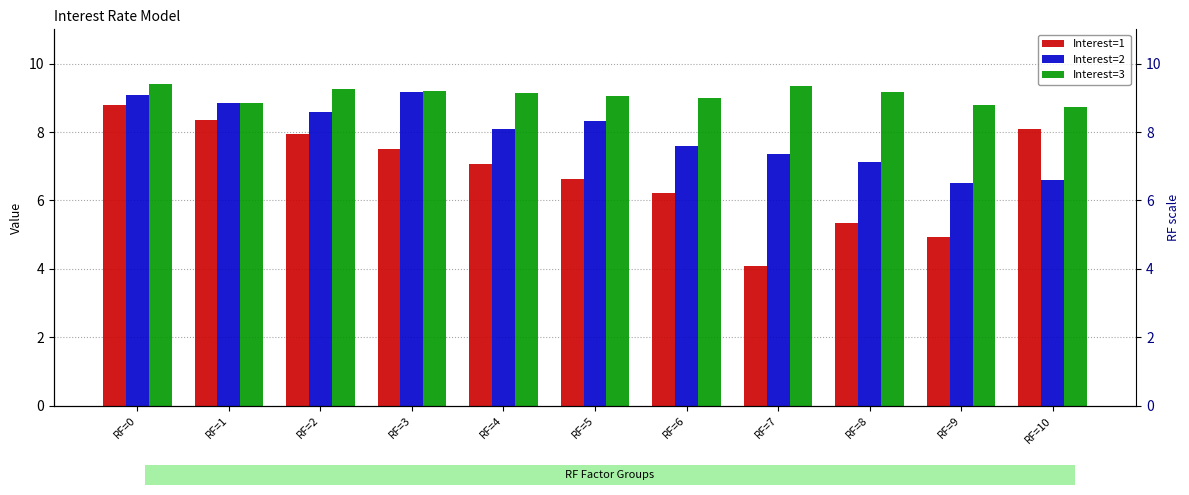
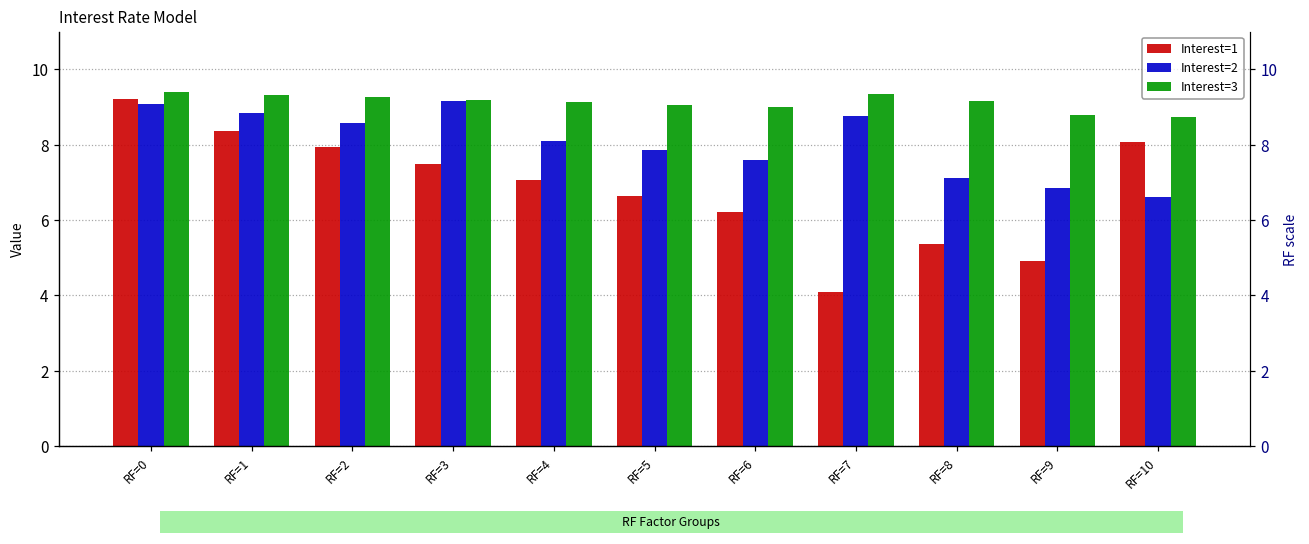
Interest=1, RF=0: 8.8 -> 9.2
Interest=3, RF=1: 8.9 -> 9.3
Interest=2, RF=5: 8.3 -> 7.9
Interest=2, RF=7: 7.4 -> 8.8
Interest=2, RF=9: 6.5 -> 6.9
